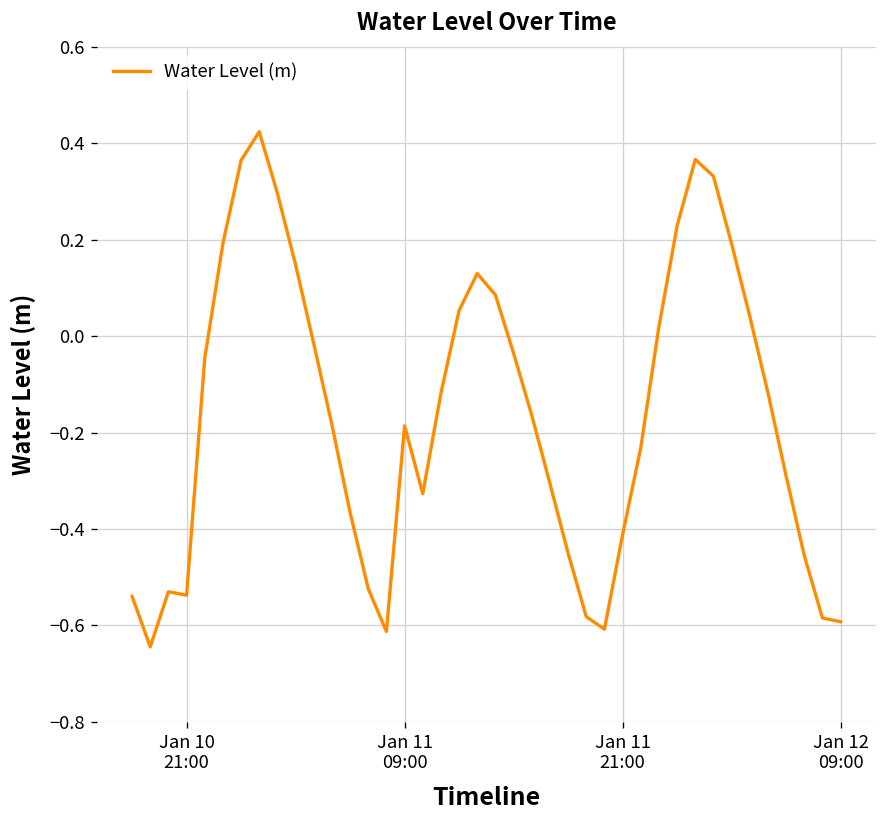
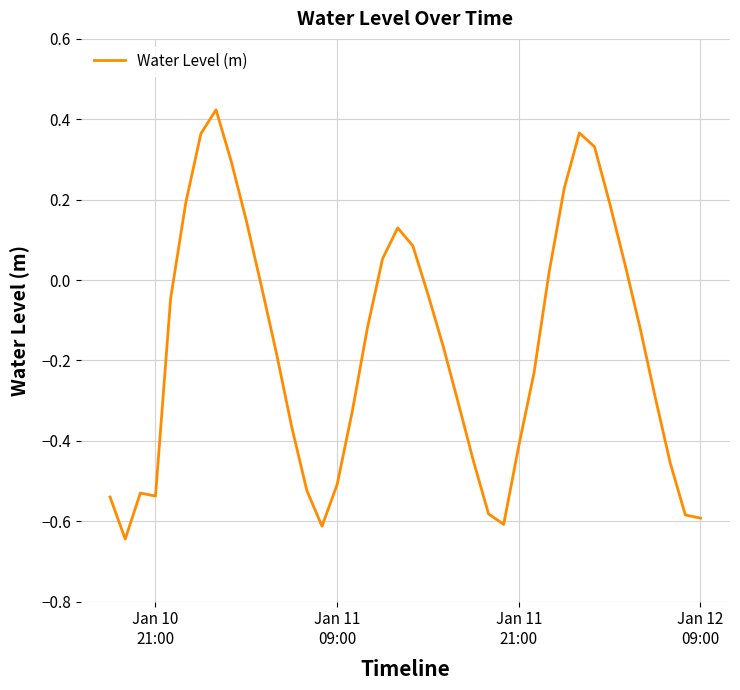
Jan 11 09:00: -0.19 -> -0.51
